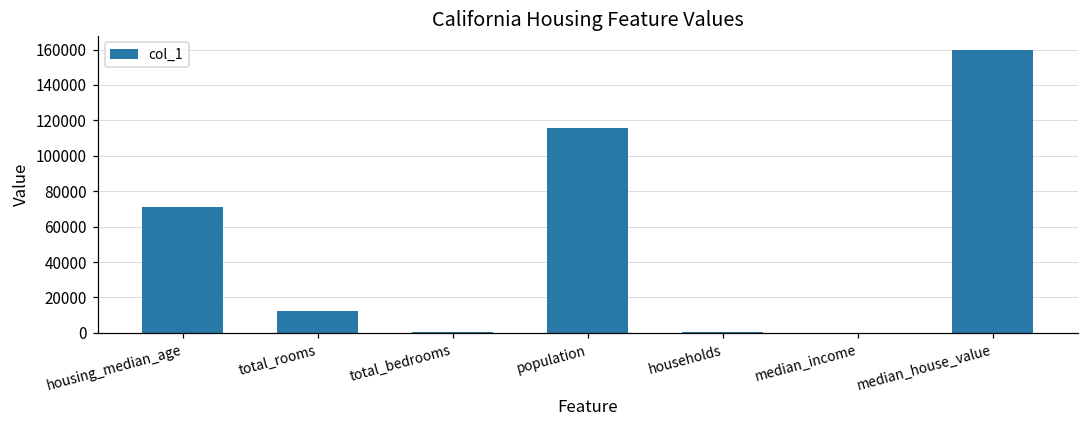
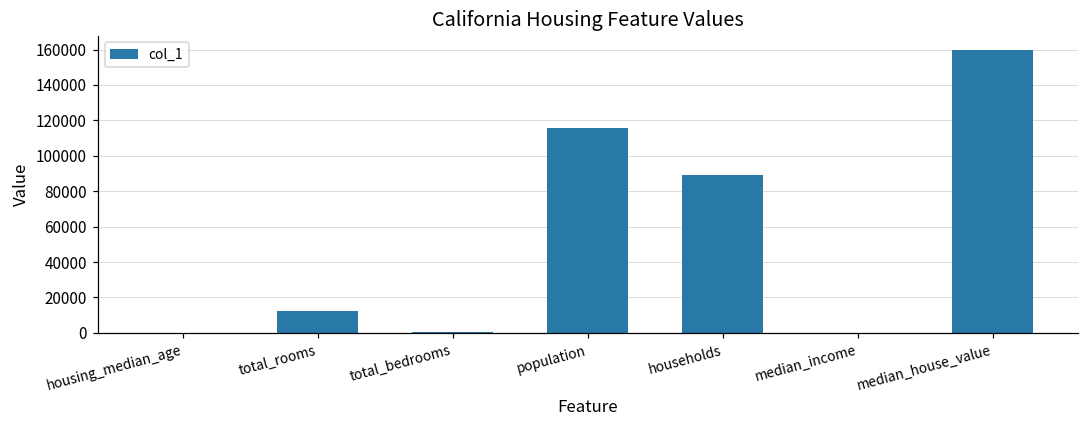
housing_median_age: 71000 -> 0
households: 0 -> 89000
